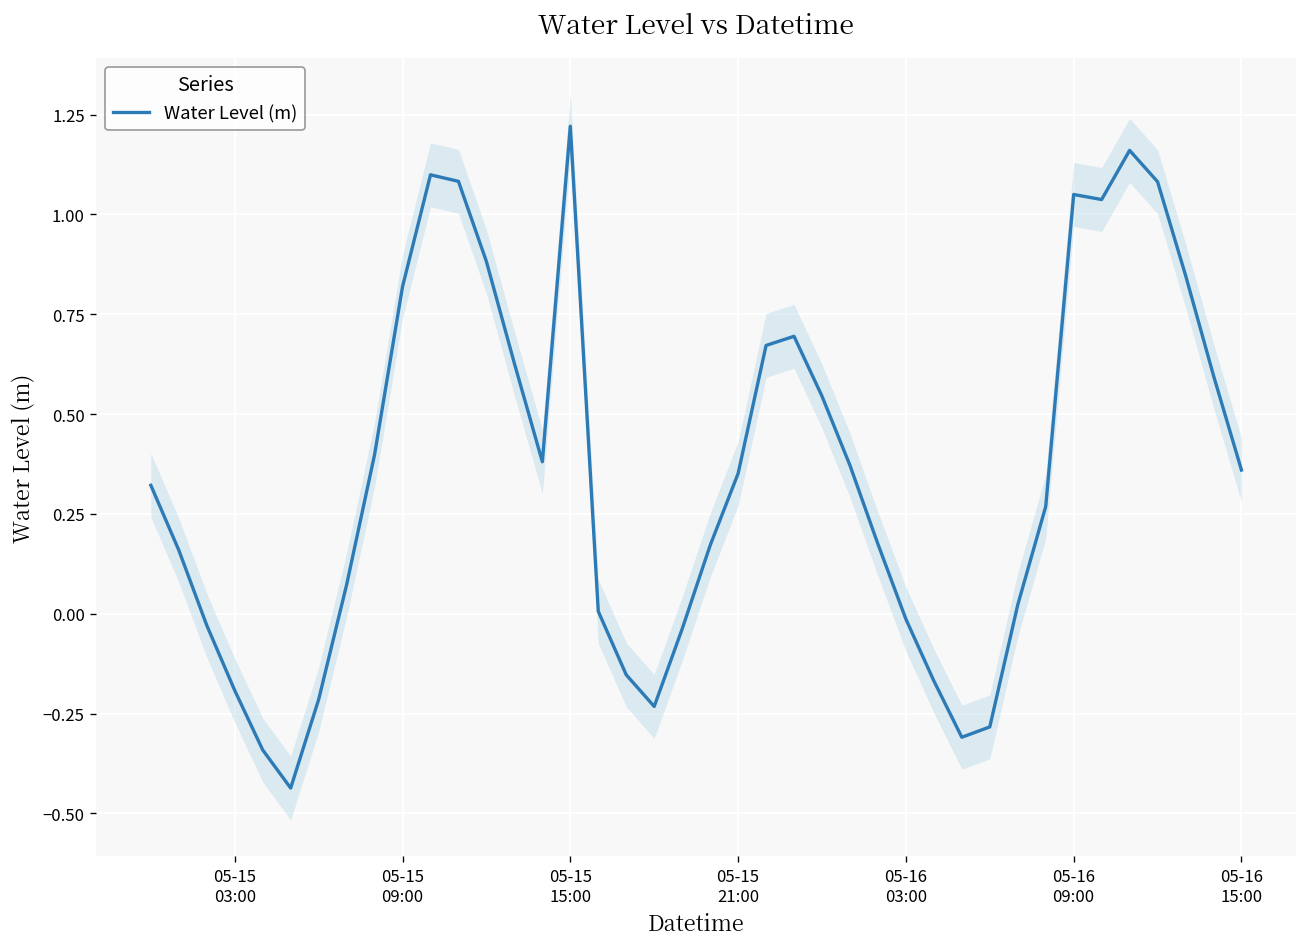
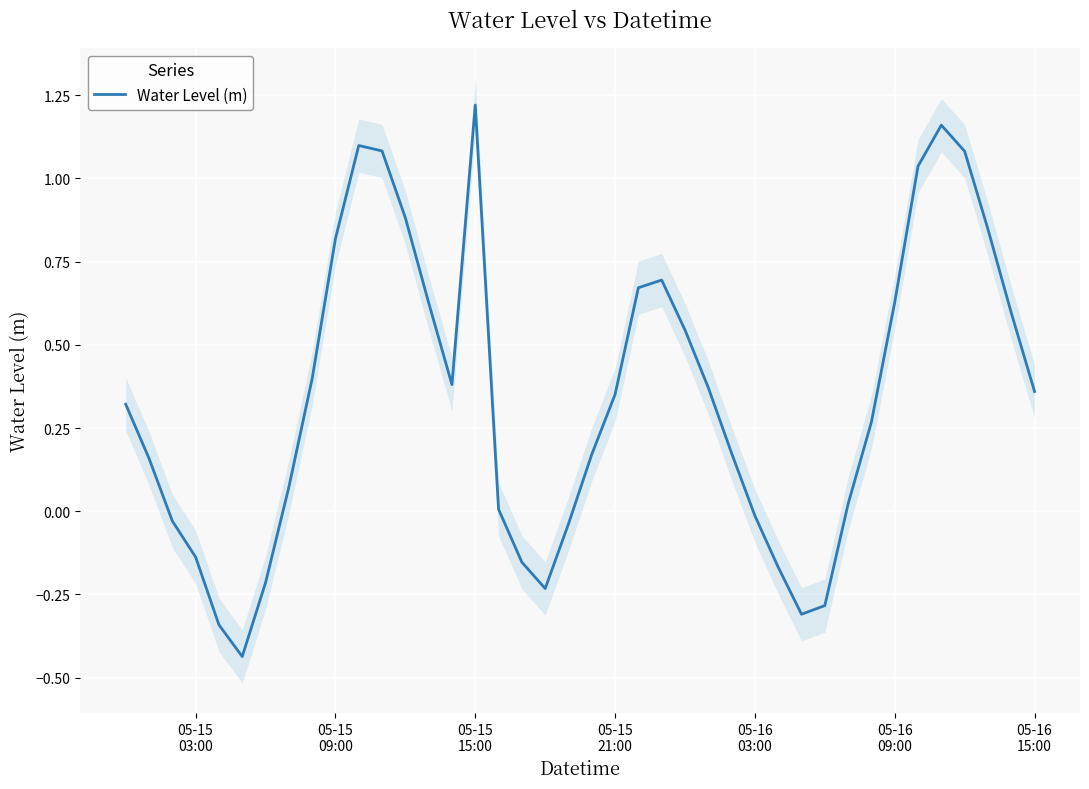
Water Level (m), 05-15 03:00: -0.19 -> -0.14
Water Level (m), 05-16 09:00: 1.05 -> 0.63
